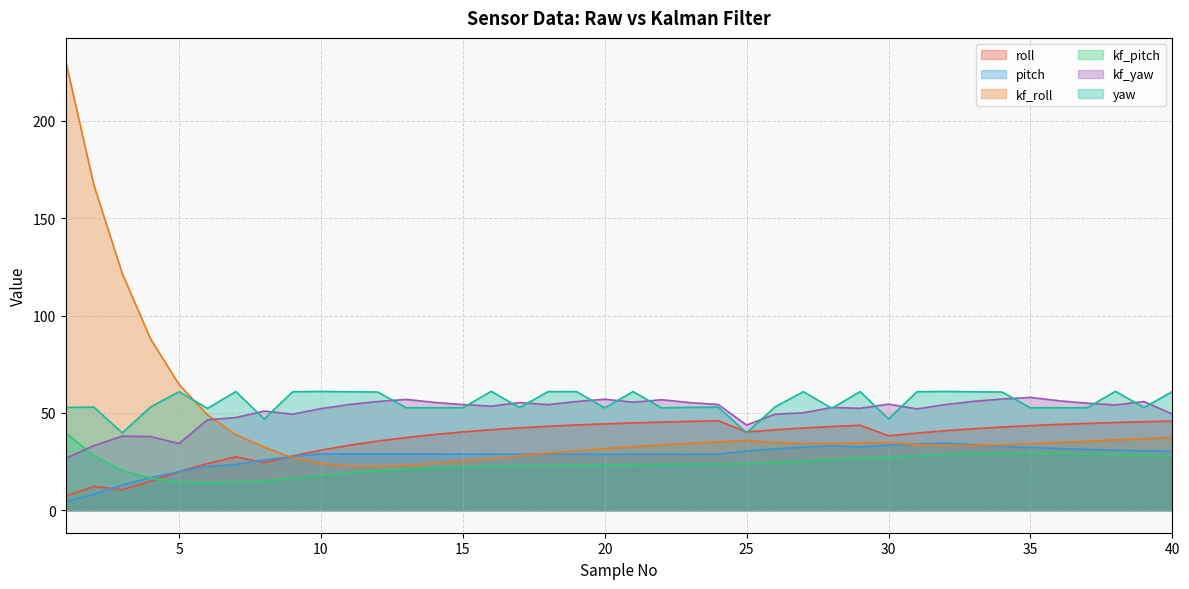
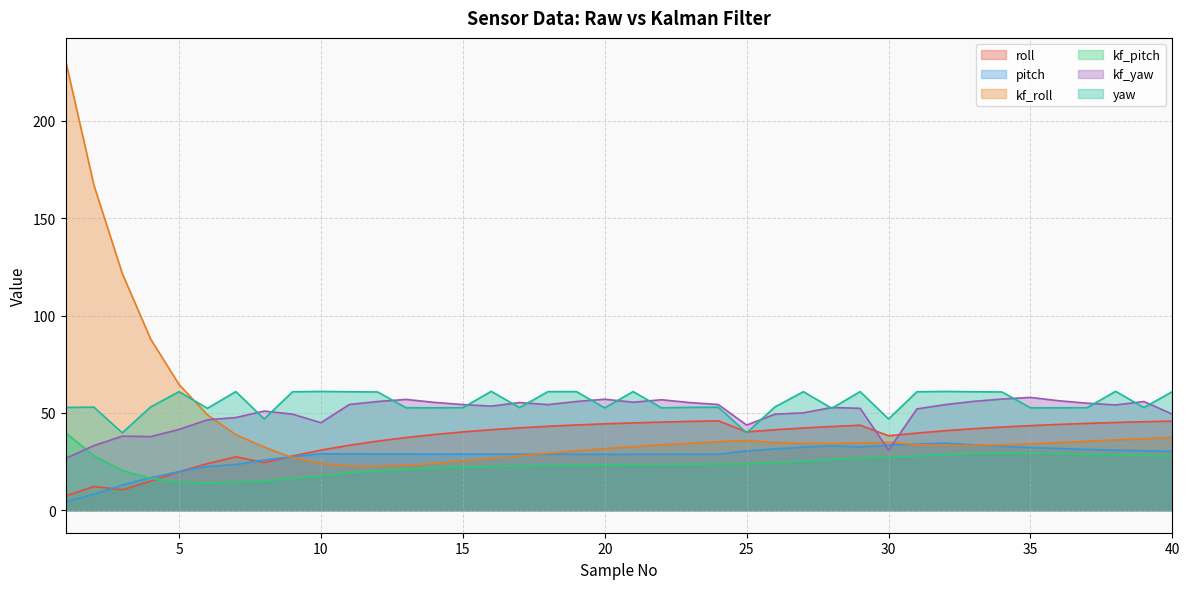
kf_yaw, 5: 34 -> 42
kf_yaw, 10: 52 -> 45
kf_yaw, 30: 55 -> 31
